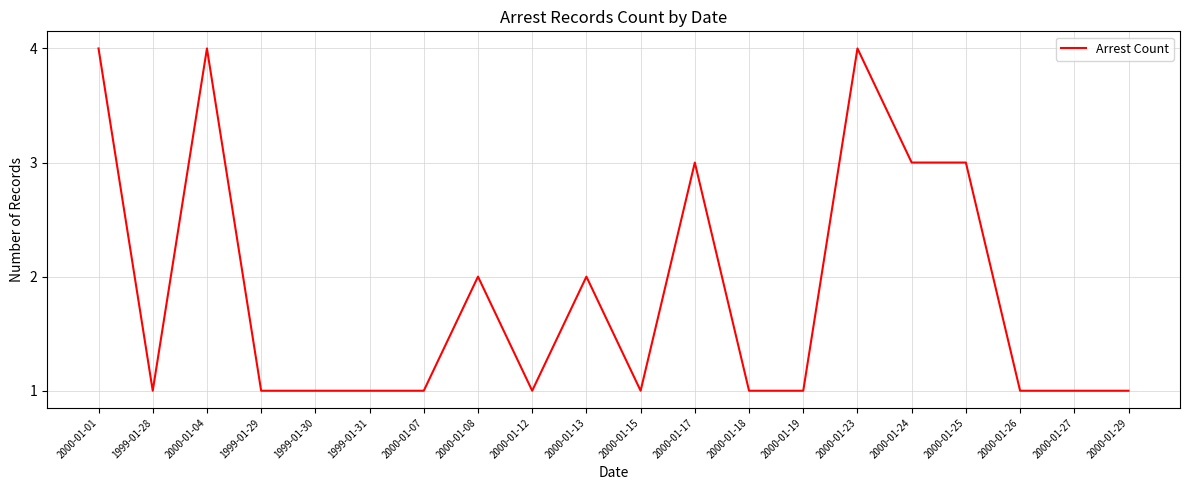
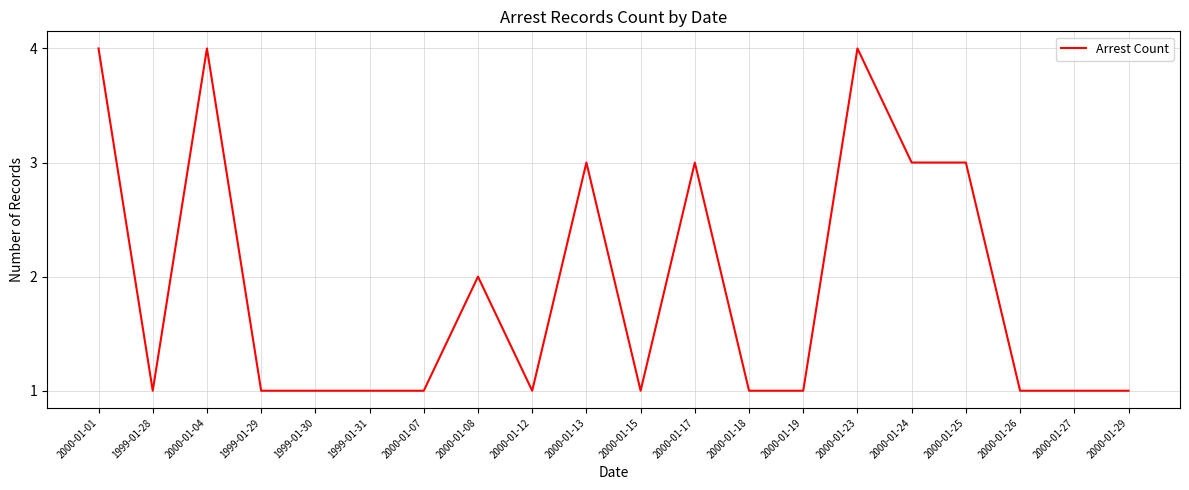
2000-01-13: 2 -> 3
